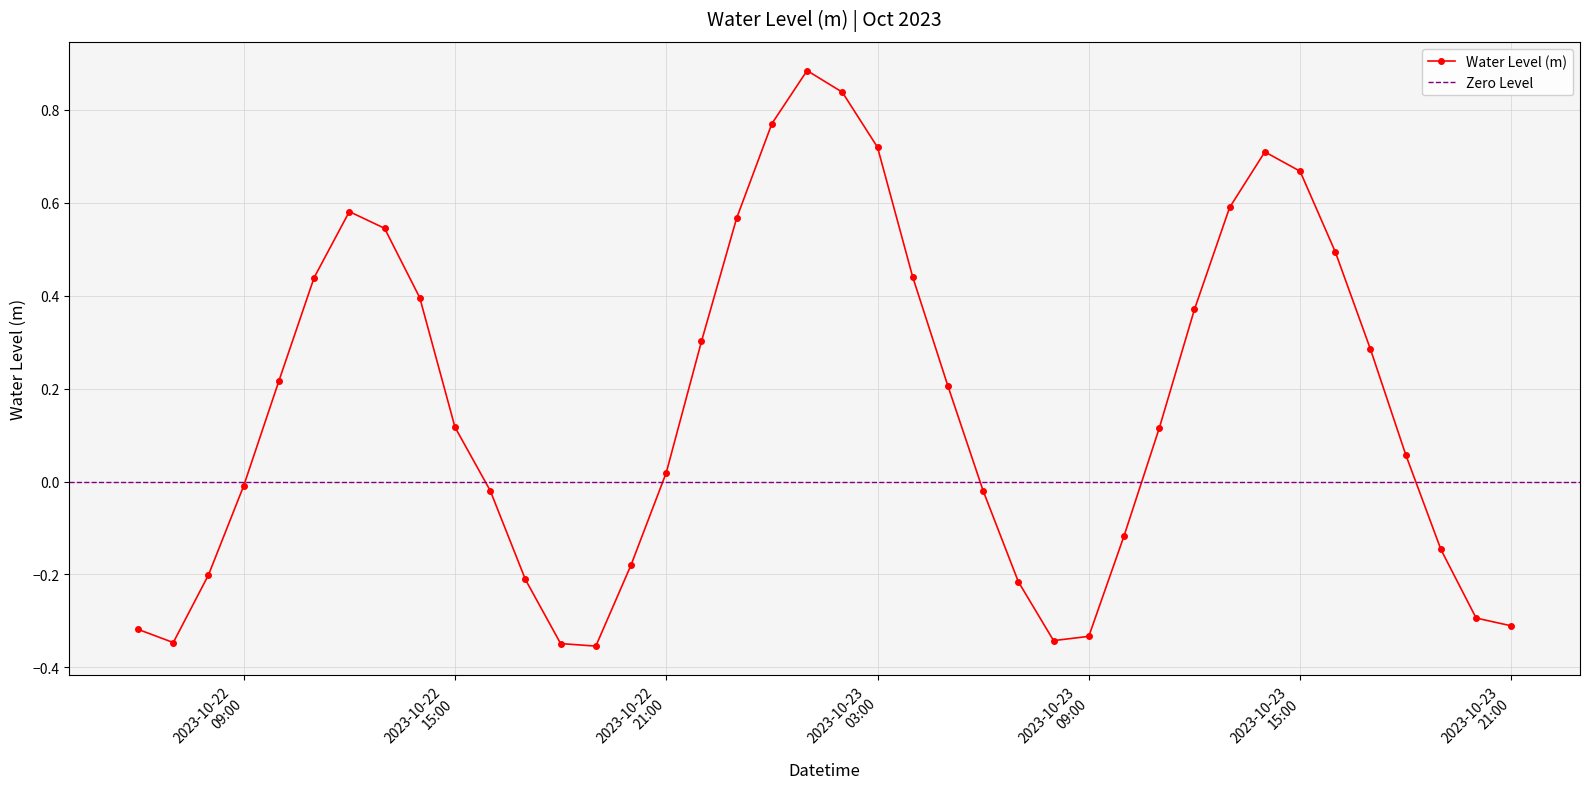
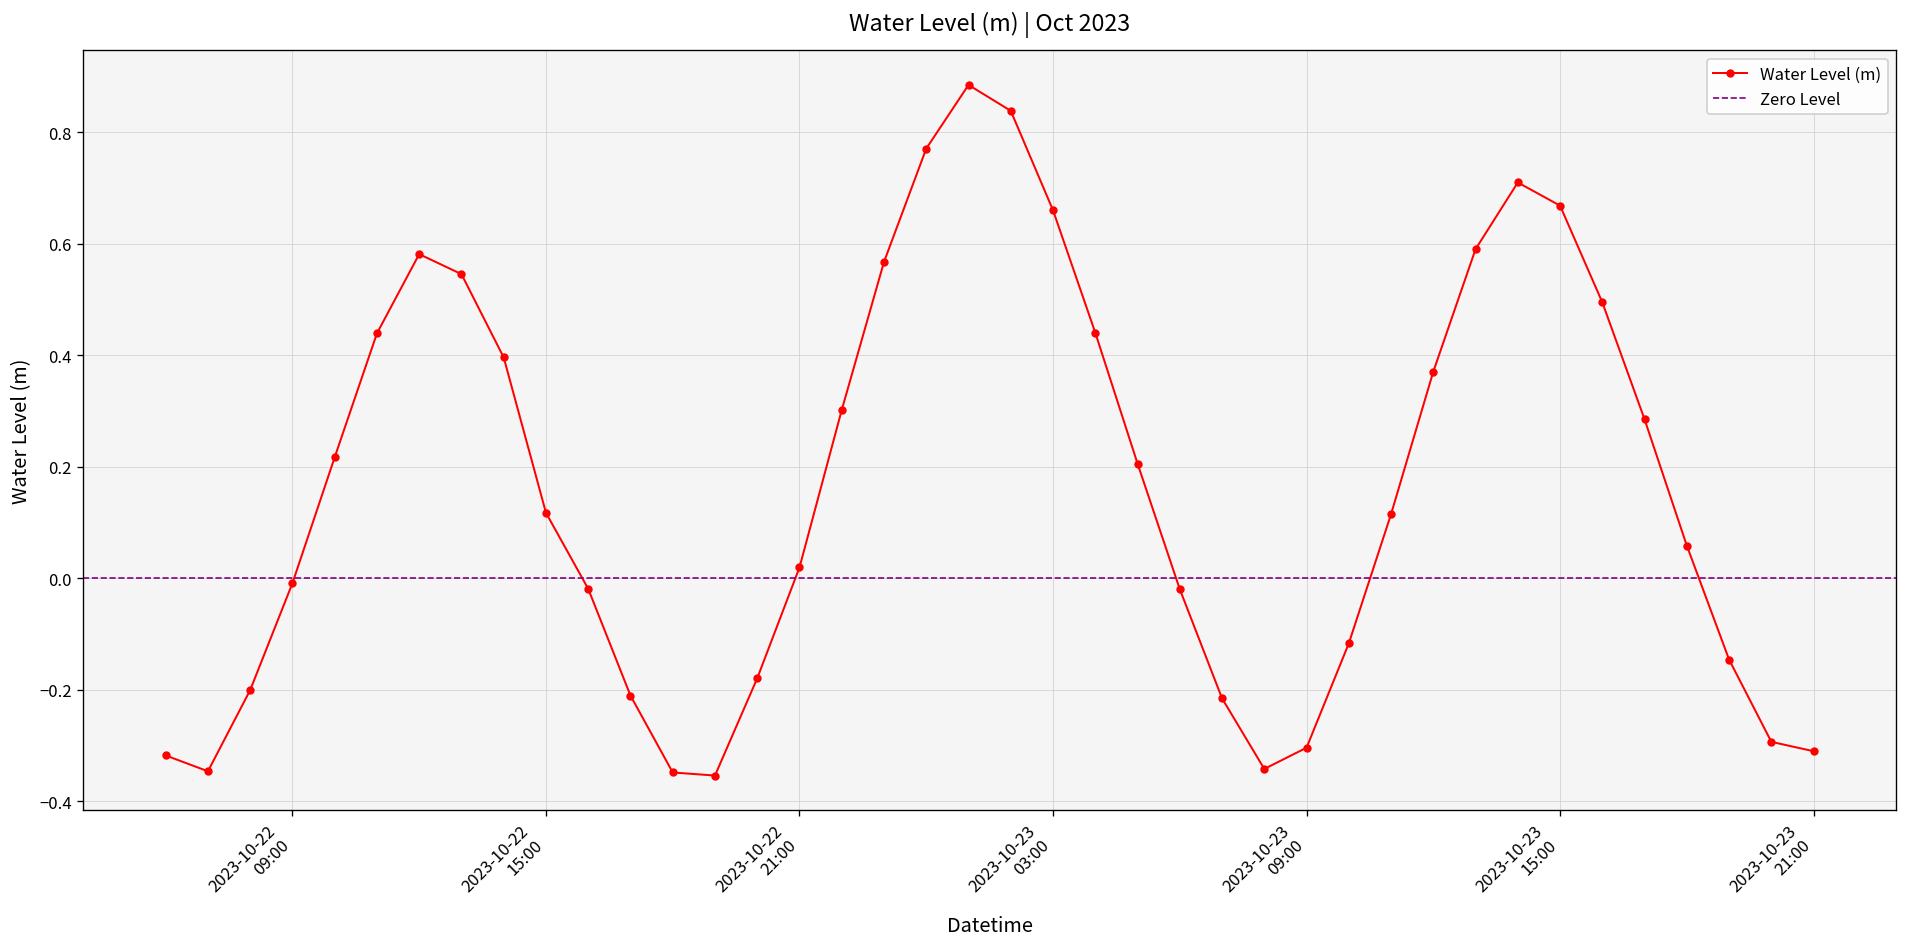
2023-10-23 03:00: 0.72 -> 0.66
2023-10-23 09:00: -0.33 -> -0.30
